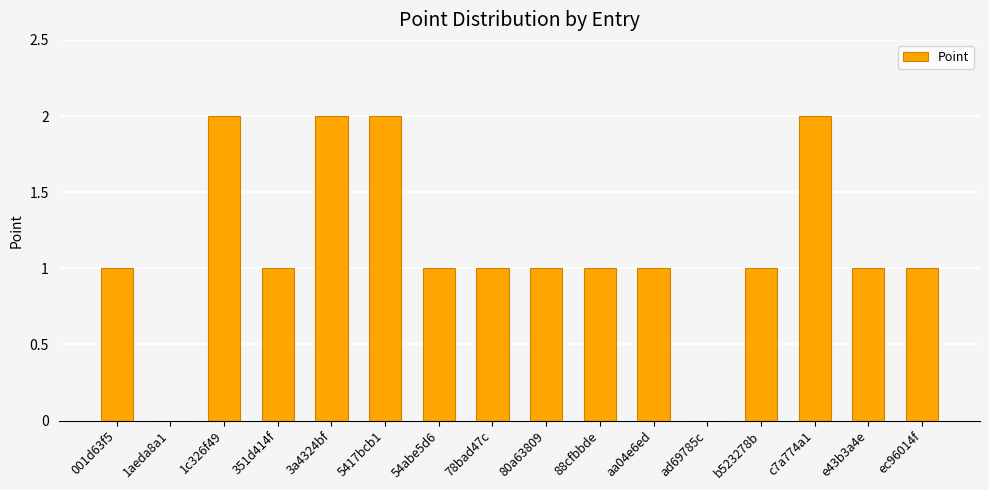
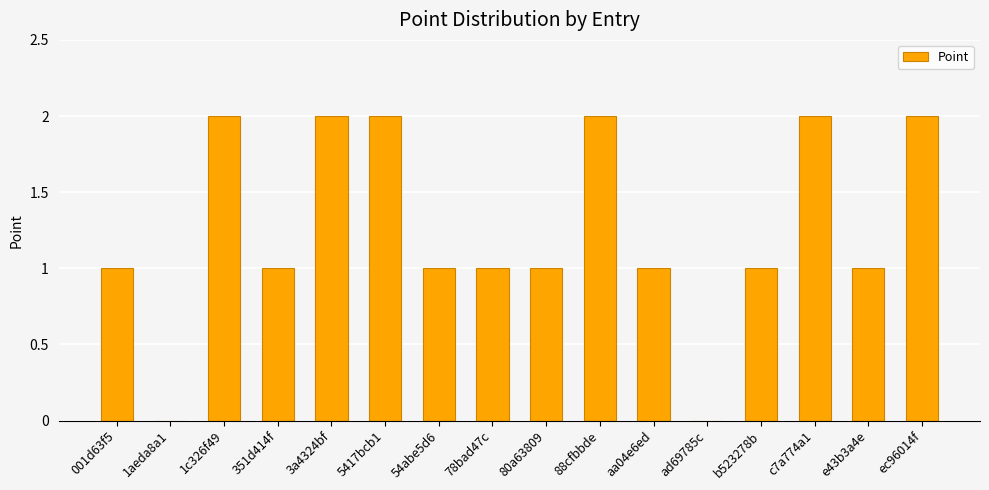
88cfbbde: 1 -> 2
ec96014f: 1 -> 2
